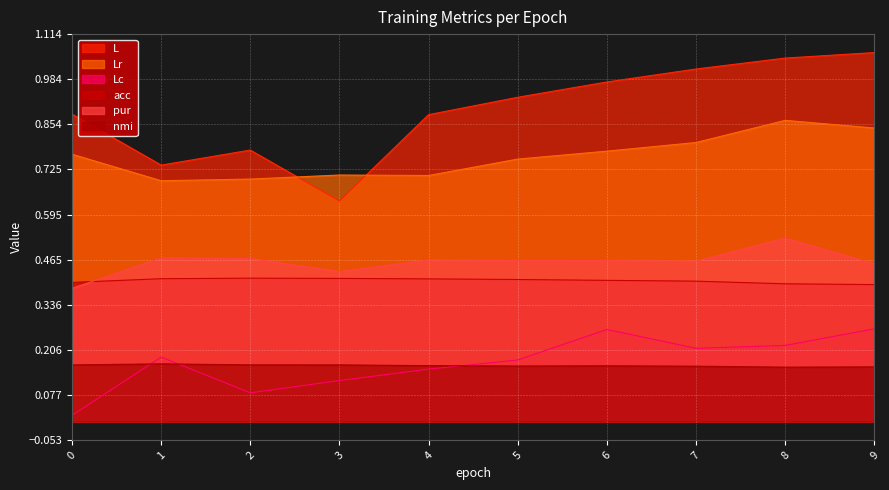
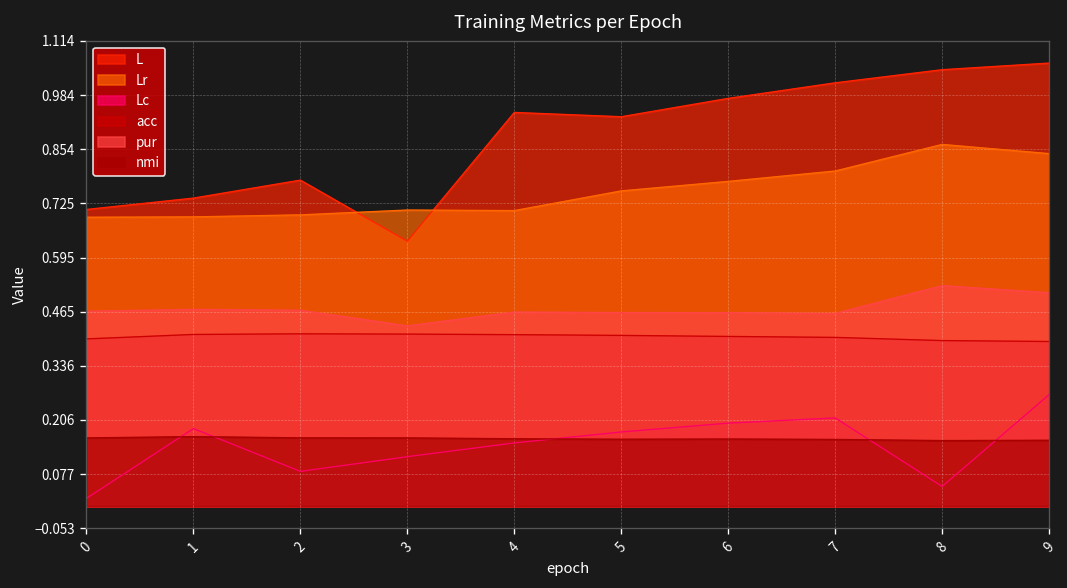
L, 0: 0.88 -> 0.71
Lr, 0: 0.77 -> 0.69
pur, 0: 0.38 -> 0.47
L, 4: 0.88 -> 0.94
Lc, 6: 0.27 -> 0.20
Lc, 8: 0.22 -> 0.05
pur, 9: 0.45 -> 0.51
